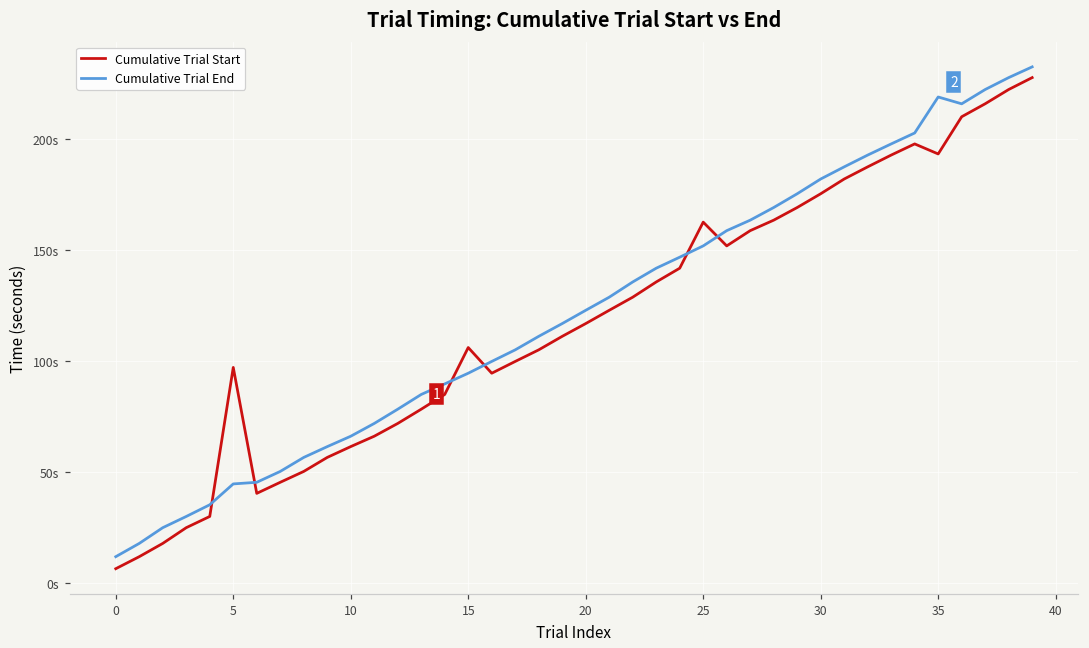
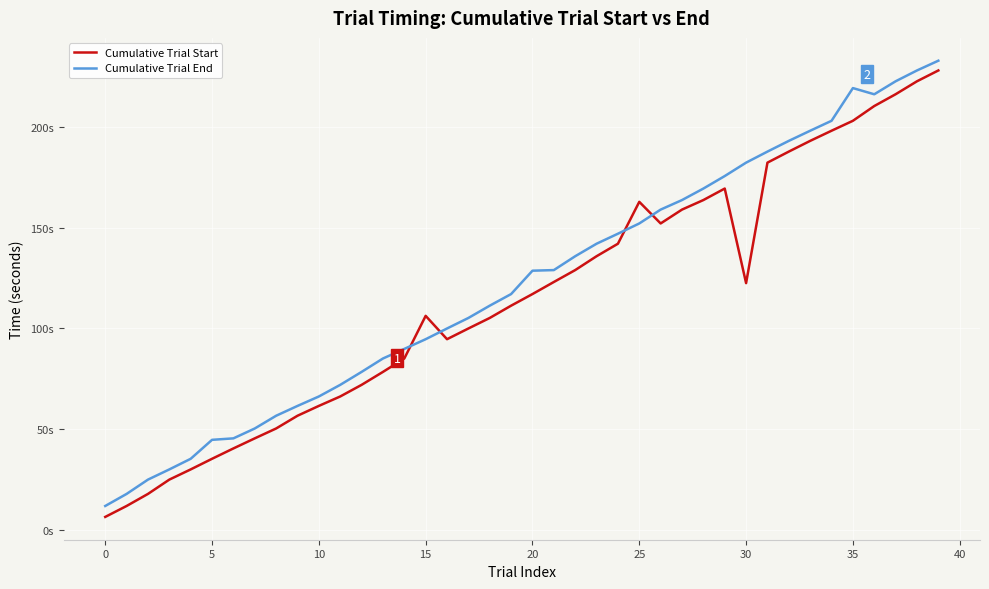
Cumulative Trial Start, 5: 97s -> 35s
Cumulative Trial End, 20: 123s -> 129s
Cumulative Trial Start, 30: 176s -> 122s
Cumulative Trial Start, 35: 193s -> 203s
